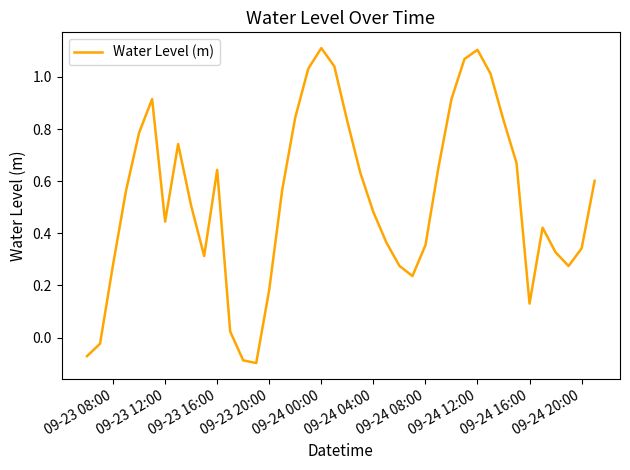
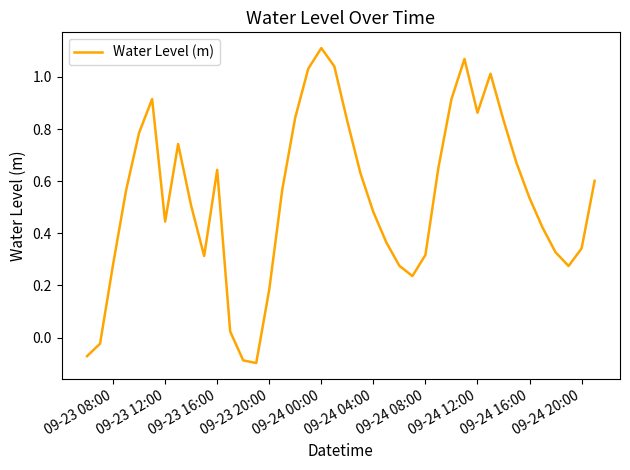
09-24 08:00: 0.35 -> 0.32
09-24 12:00: 1.10 -> 0.86
09-24 16:00: 0.13 -> 0.54
